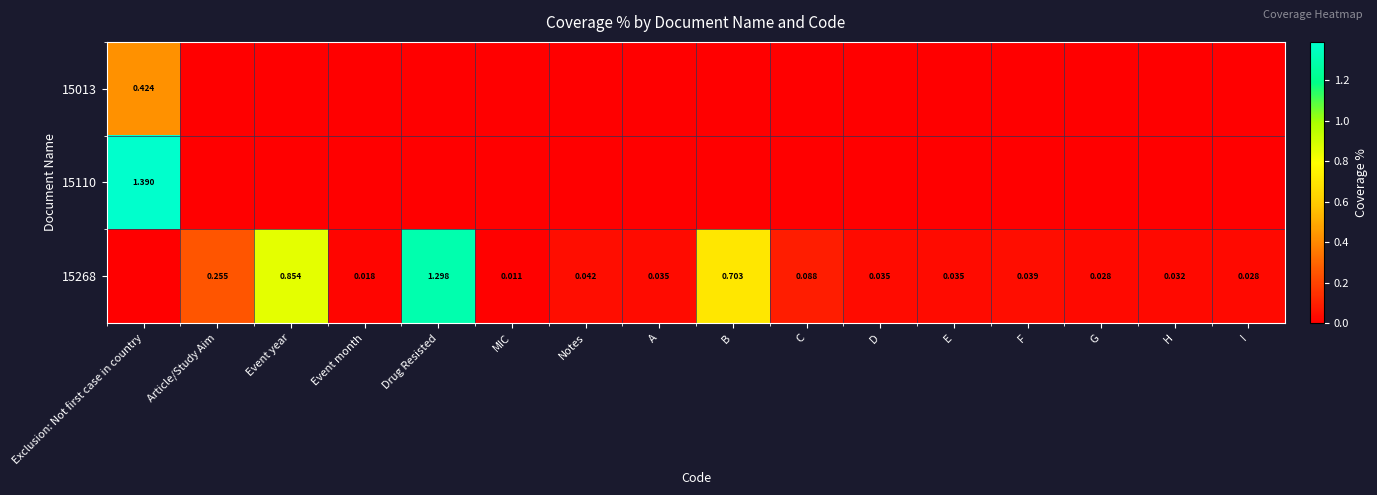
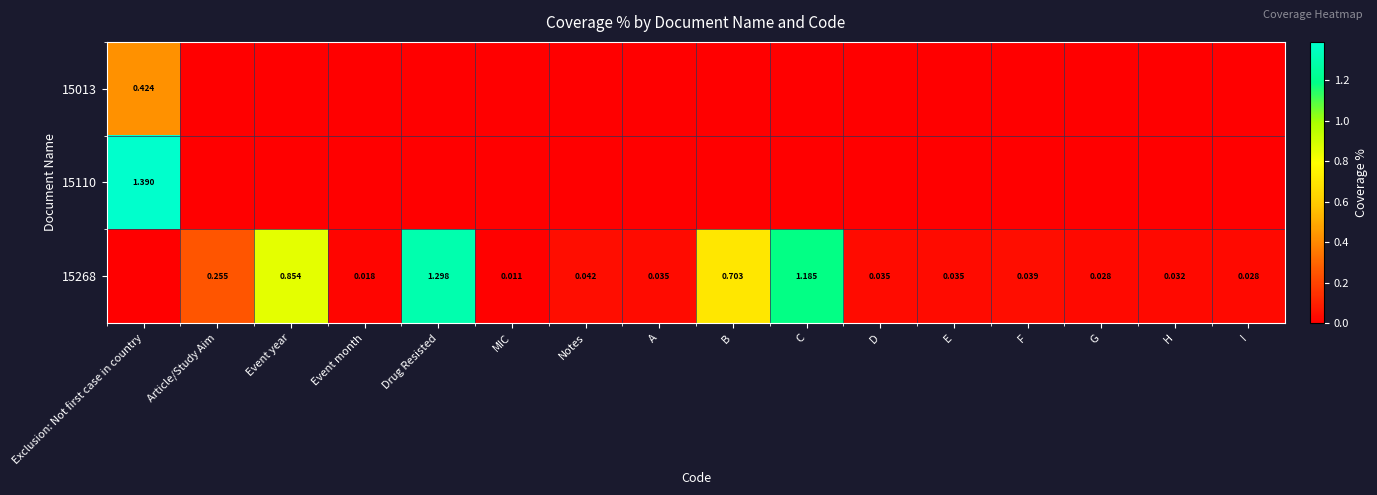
15268, C: 0.088 -> 1.185
